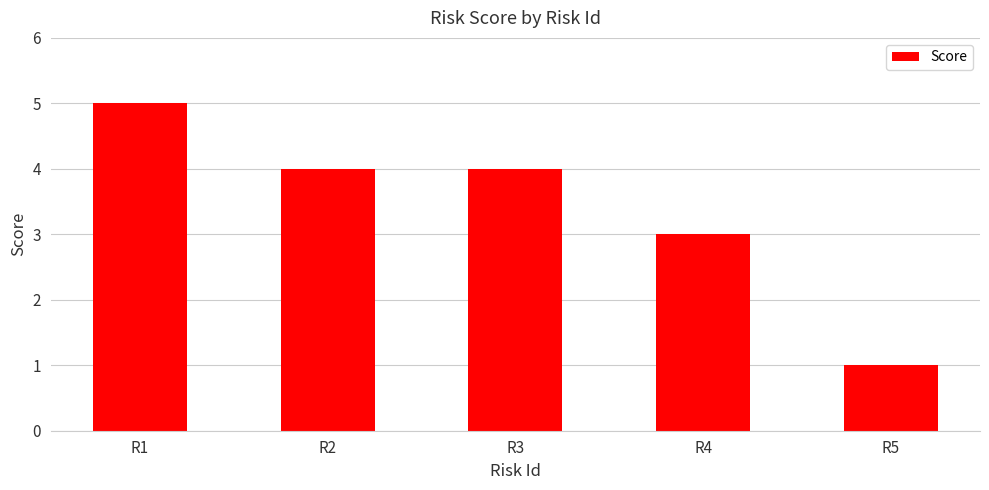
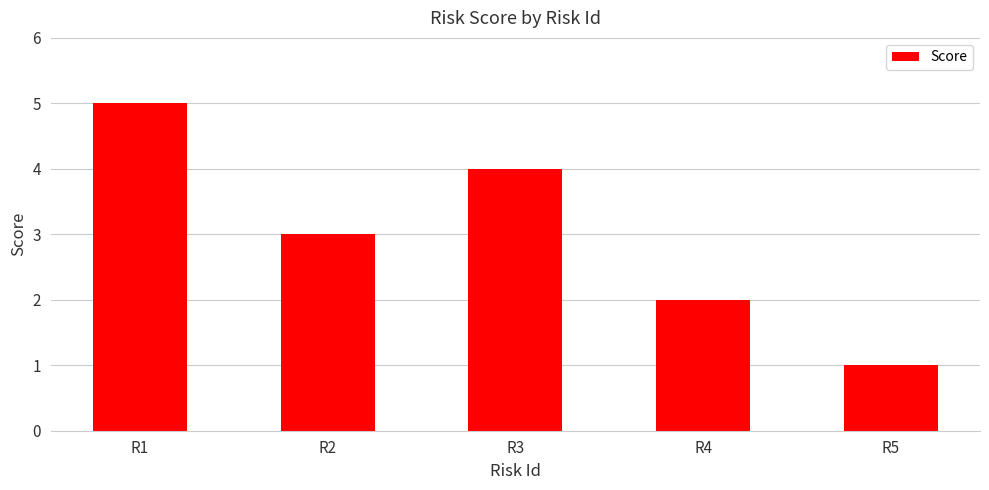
R2: 4 -> 3
R4: 3 -> 2
